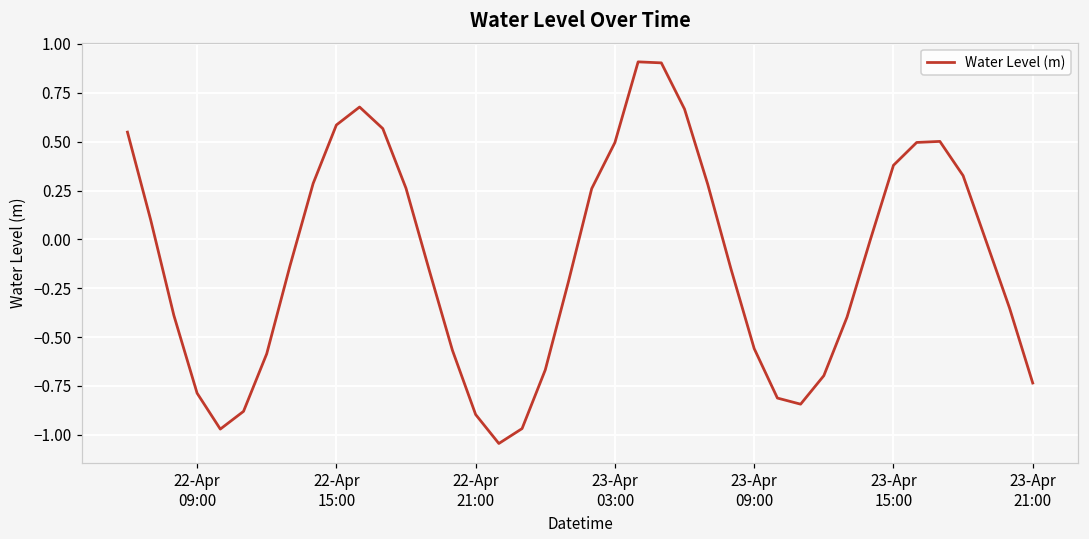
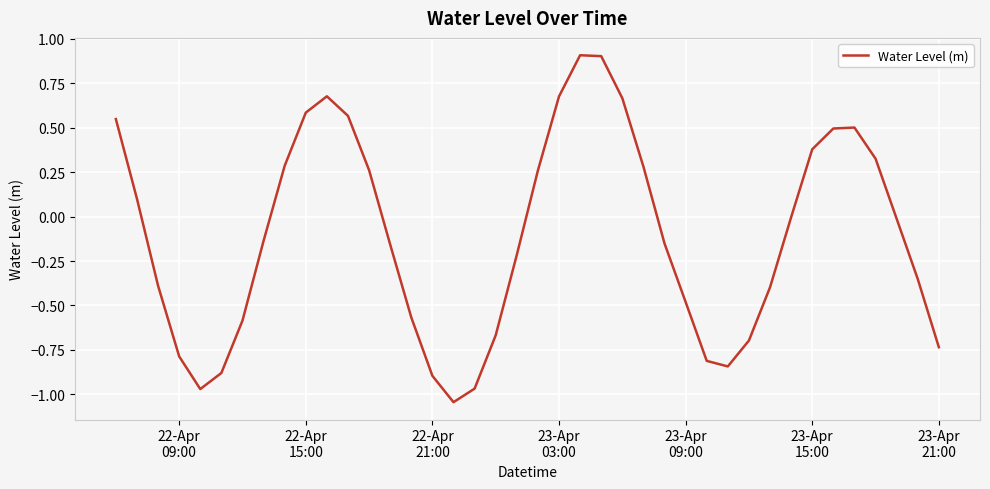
23-Apr 03:00: 0.50 -> 0.68
23-Apr 09:00: -0.56 -> -0.48
